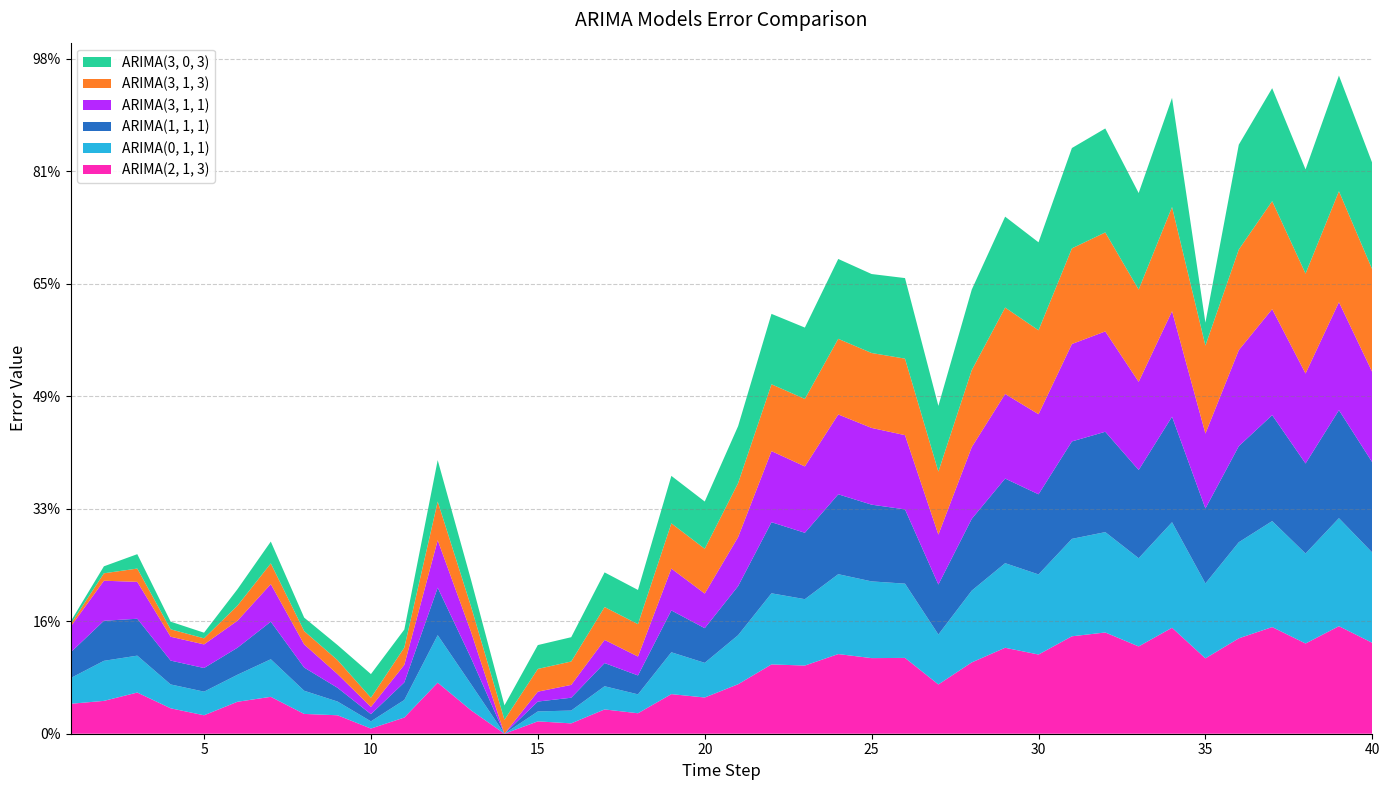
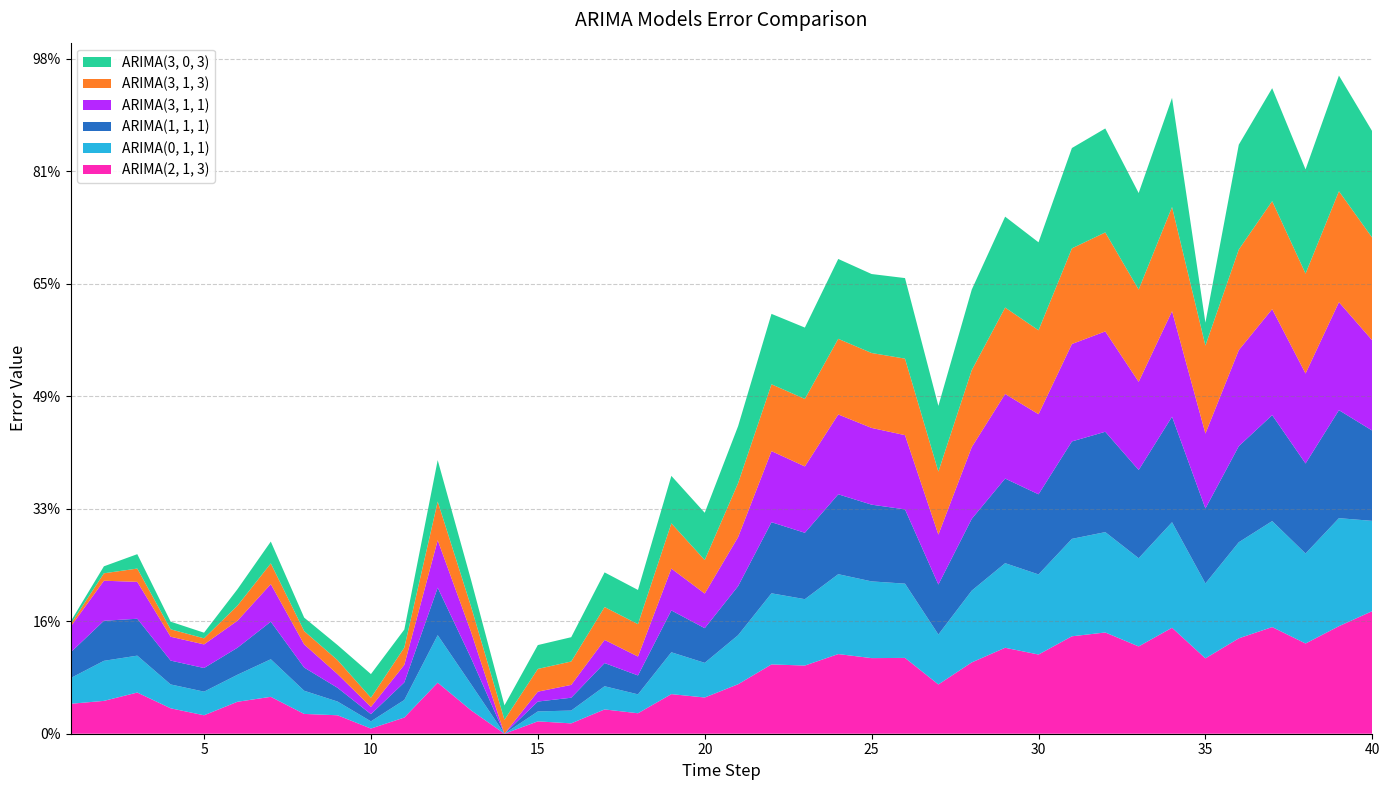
ARIMA(3, 1, 3), 20: 7% -> 5%
ARIMA(2, 1, 3), 40: 13% -> 18%
